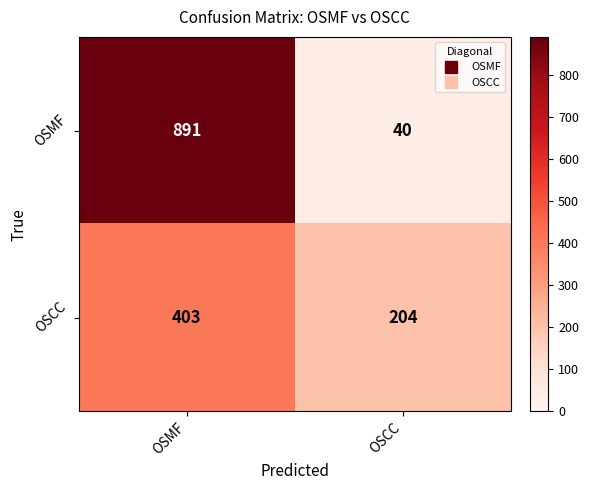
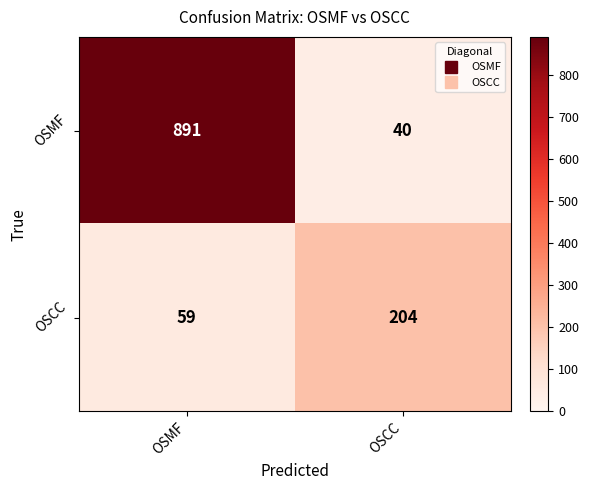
OSCC, OSMF: 403 -> 59
